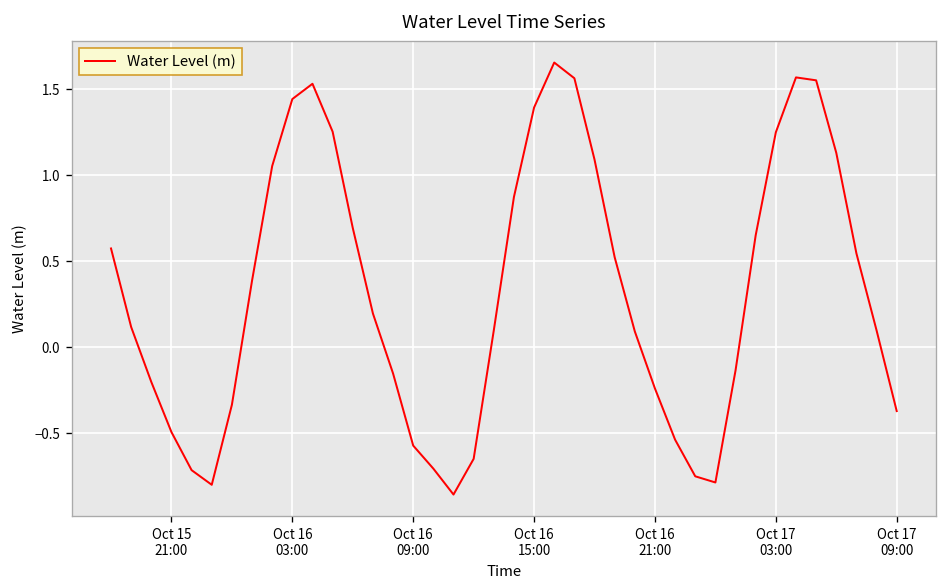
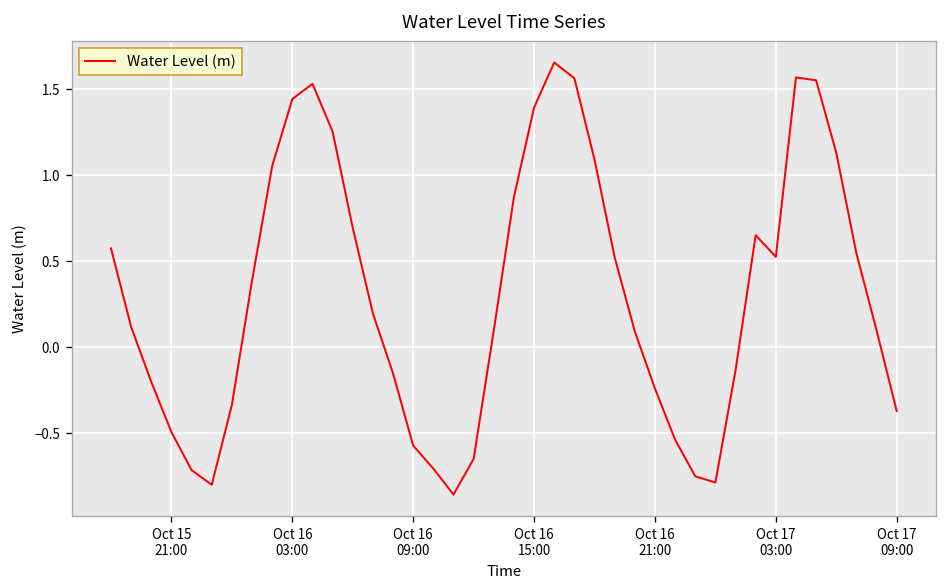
Oct 17 03:00: 1.25 -> 0.53
